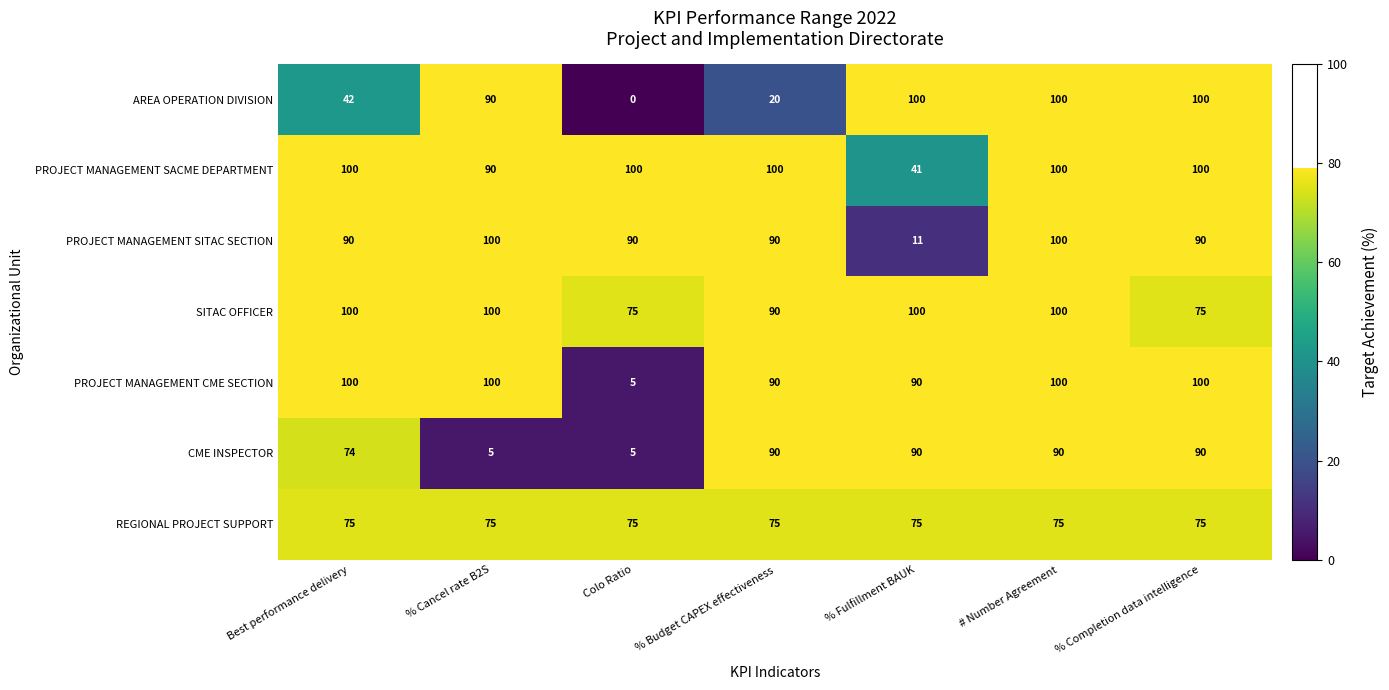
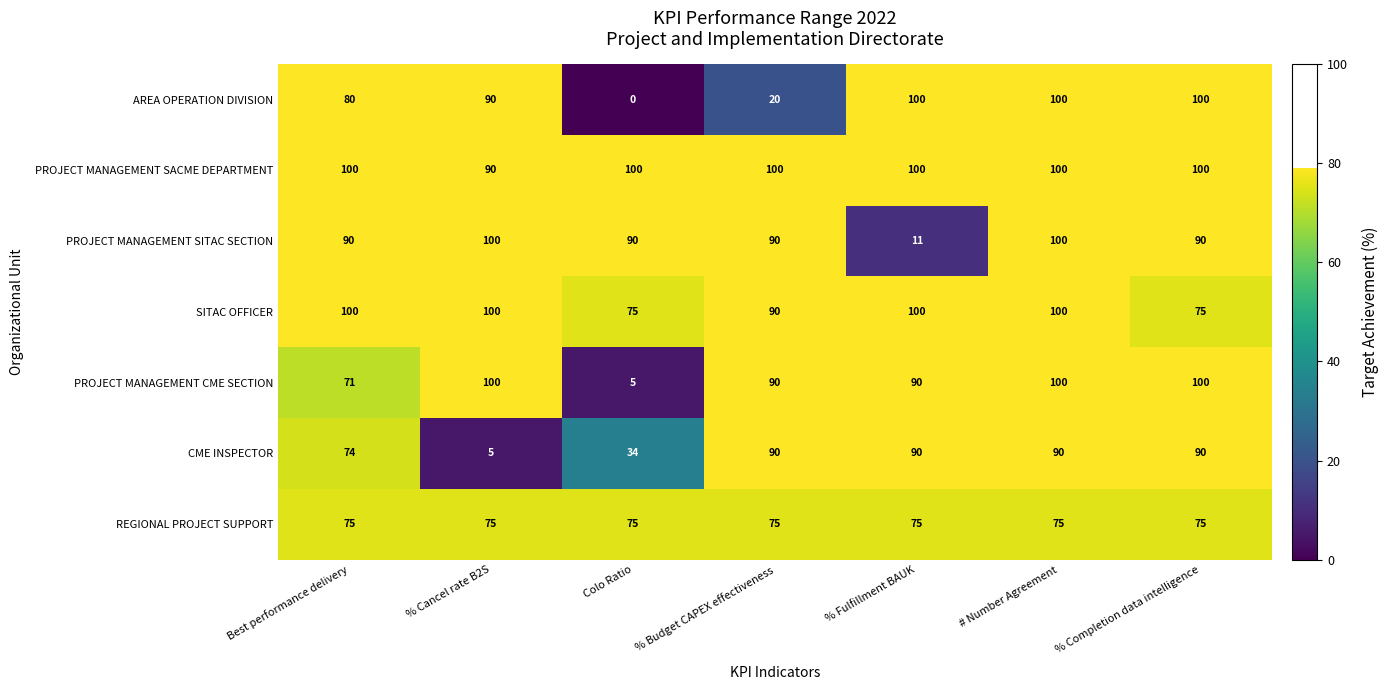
AREA OPERATION DIVISION, Best performance delivery: 42 -> 80
PROJECT MANAGEMENT SACME DEPARTMENT, % Fulfillment BAUK: 41 -> 100
PROJECT MANAGEMENT CME SECTION, Best performance delivery: 100 -> 71
CME INSPECTOR, Colo Ratio: 5 -> 34
